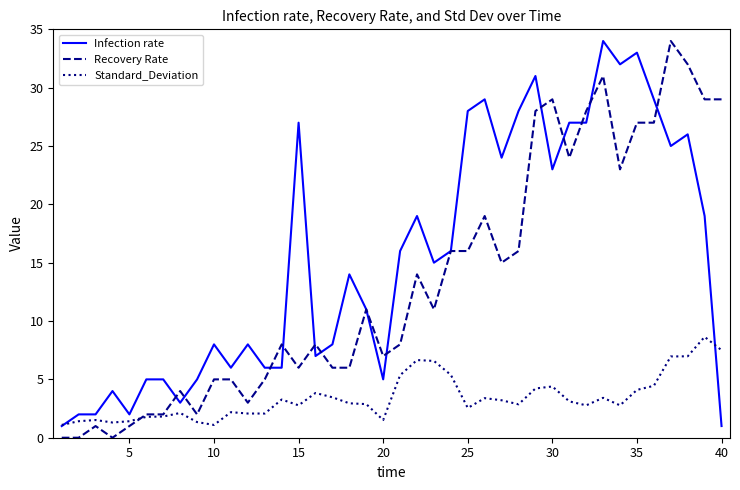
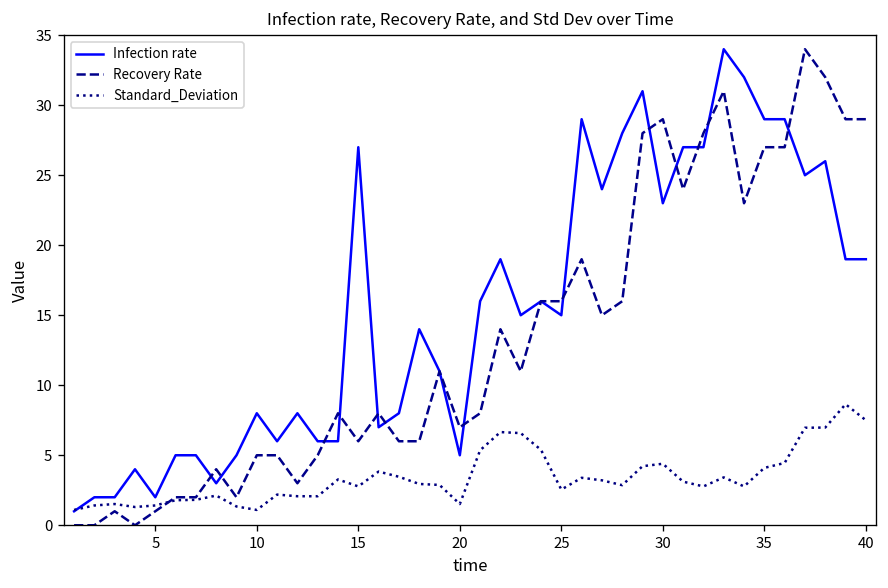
Infection rate, 25: 28 -> 15
Infection rate, 35: 33 -> 29
Infection rate, 40: 1 -> 19
